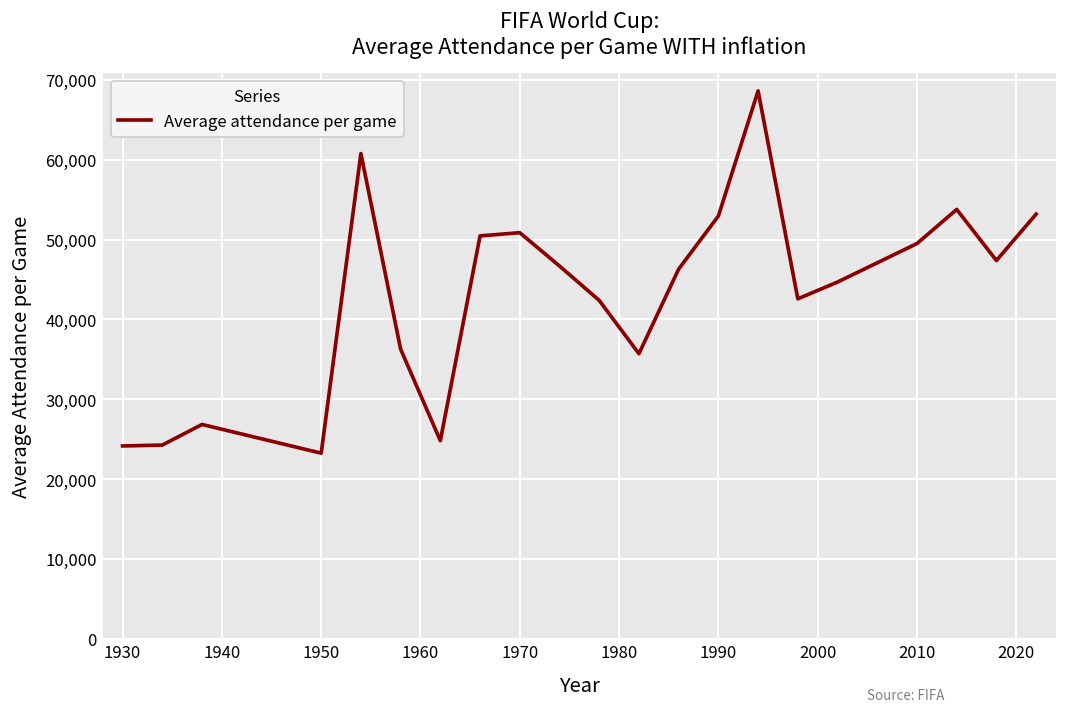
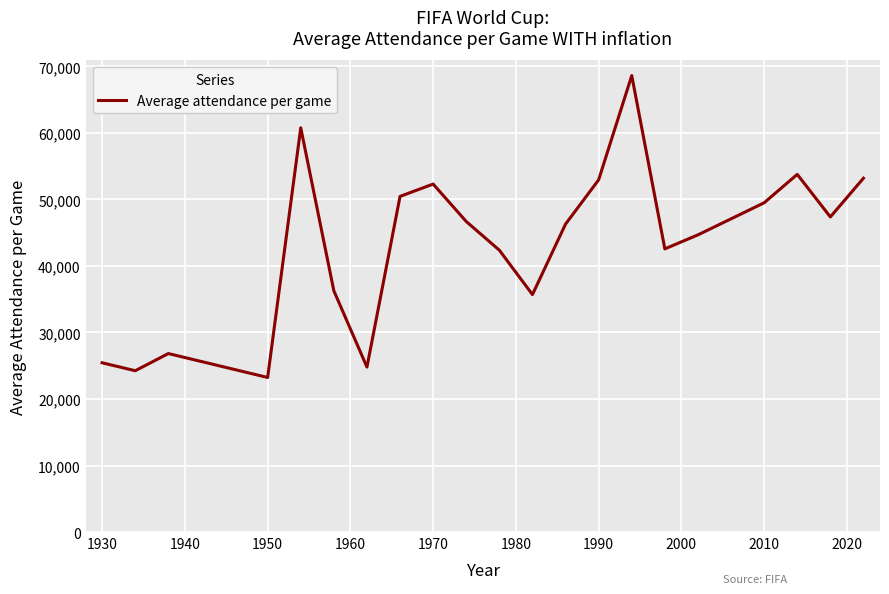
1930: 24,000 -> 25,000
1970: 51,000 -> 52,000
